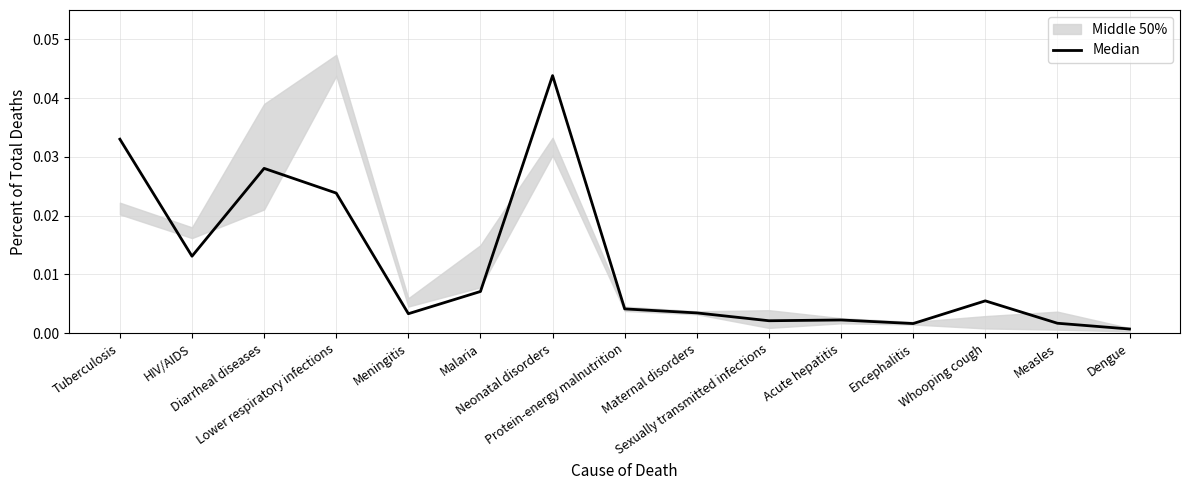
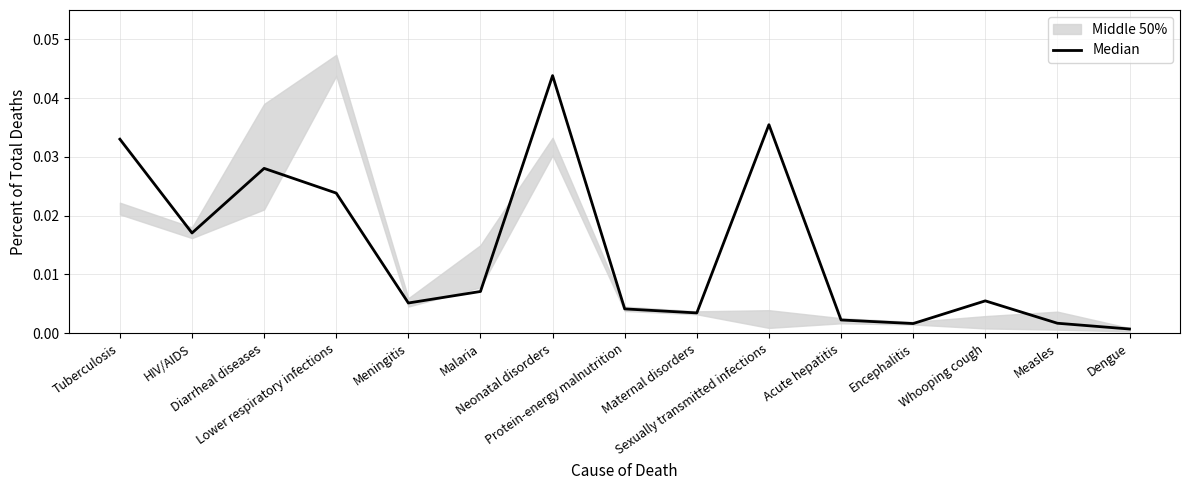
Median, HIV/AIDS: 0.013 -> 0.017
Median, Meningitis: 0.003 -> 0.005
Median, Sexually transmitted infections: 0.002 -> 0.035
